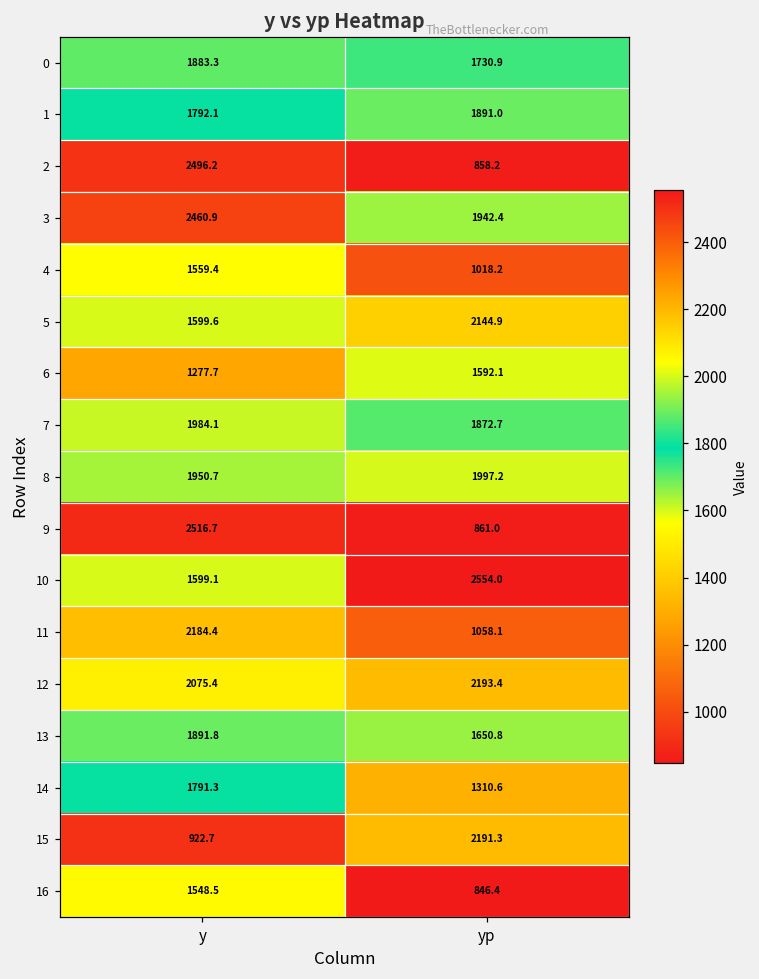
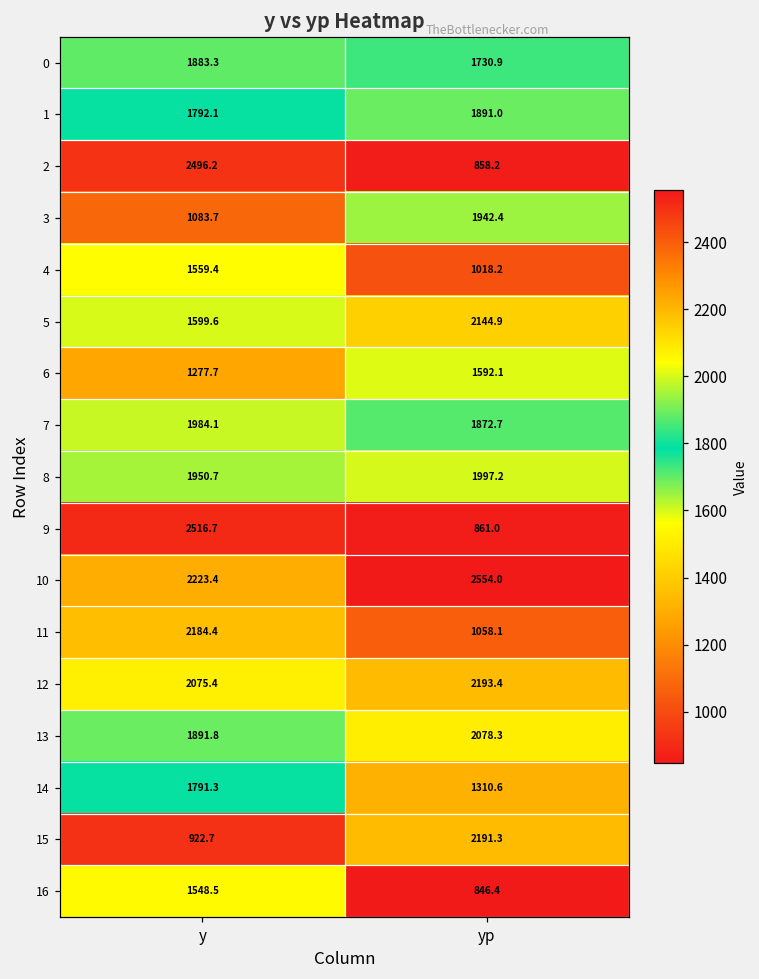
3, y: 2460.9 -> 1083.7
10, y: 1599.1 -> 2223.4
13, yp: 1650.8 -> 2078.3
